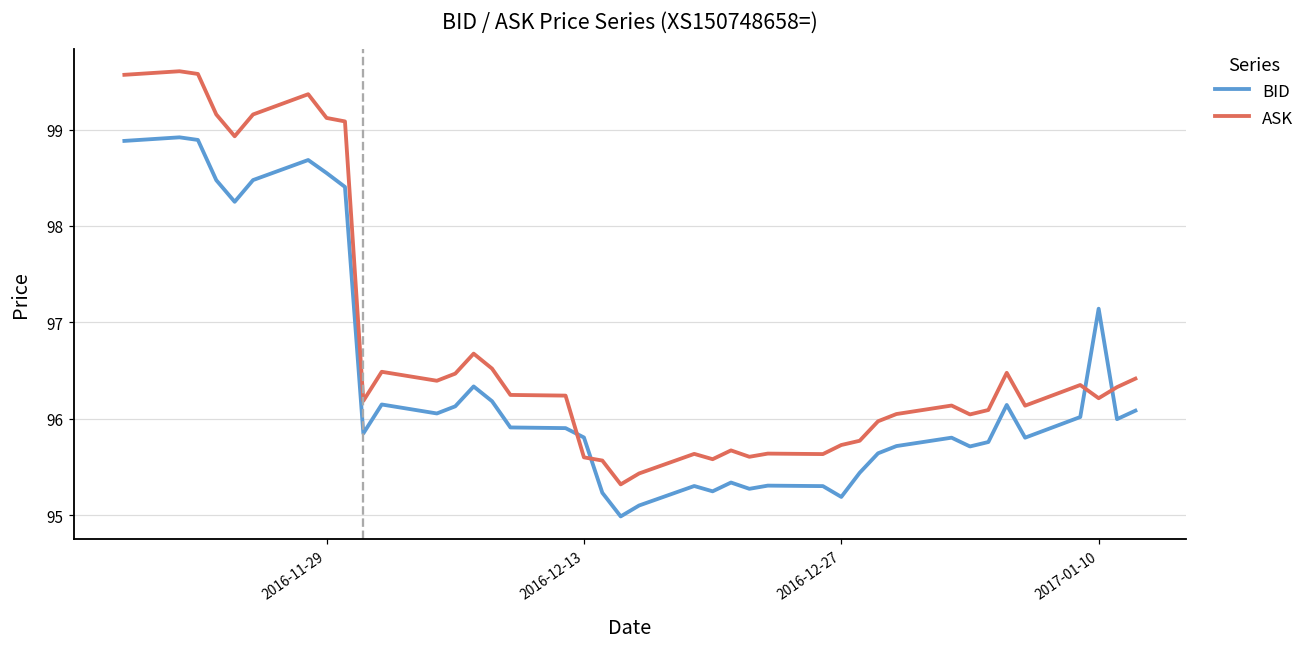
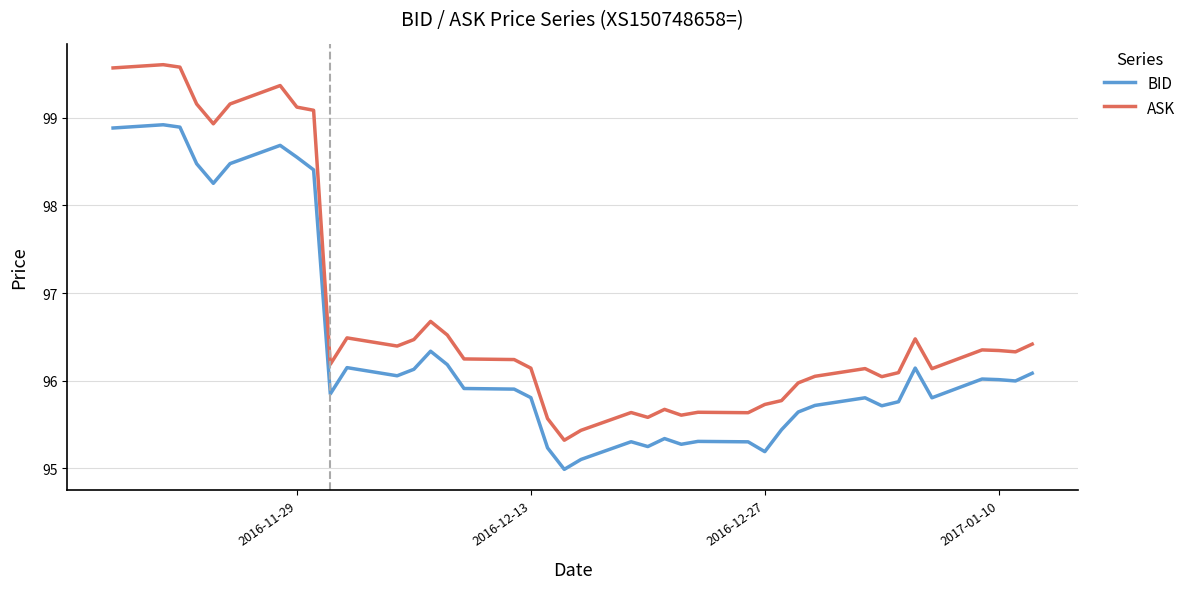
ASK, 2016-12-13: 95.6 -> 96.1
BID, 2017-01-10: 97.1 -> 96.0
ASK, 2017-01-10: 96.2 -> 96.3
